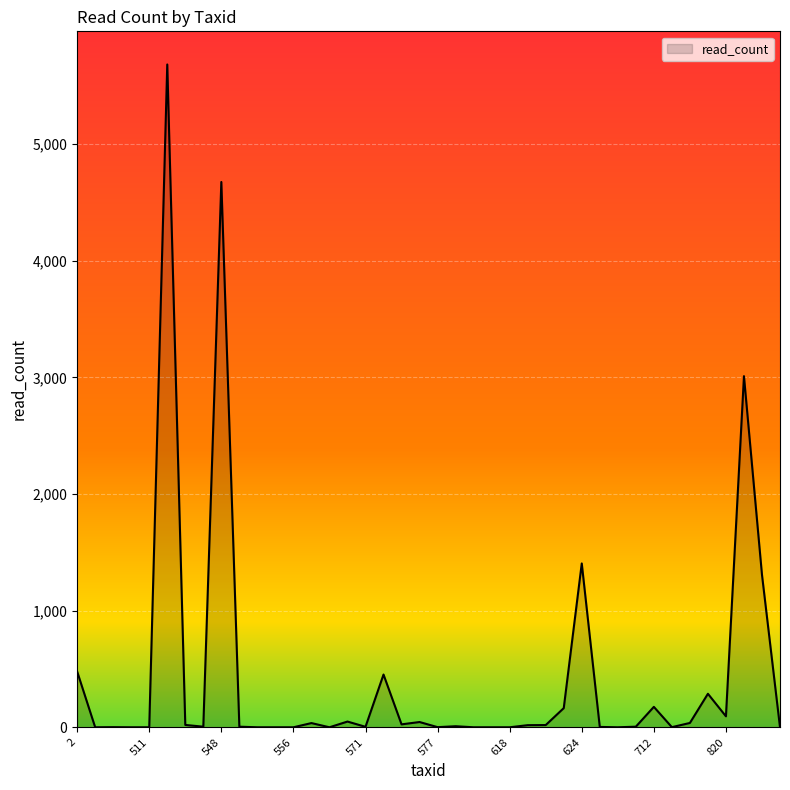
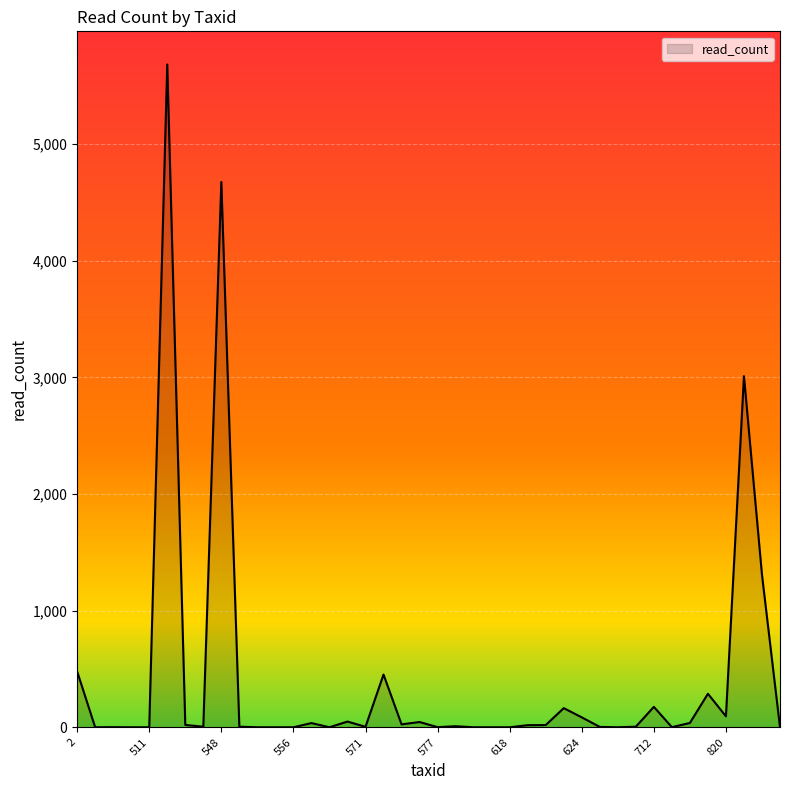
624: 1,410 -> 90
